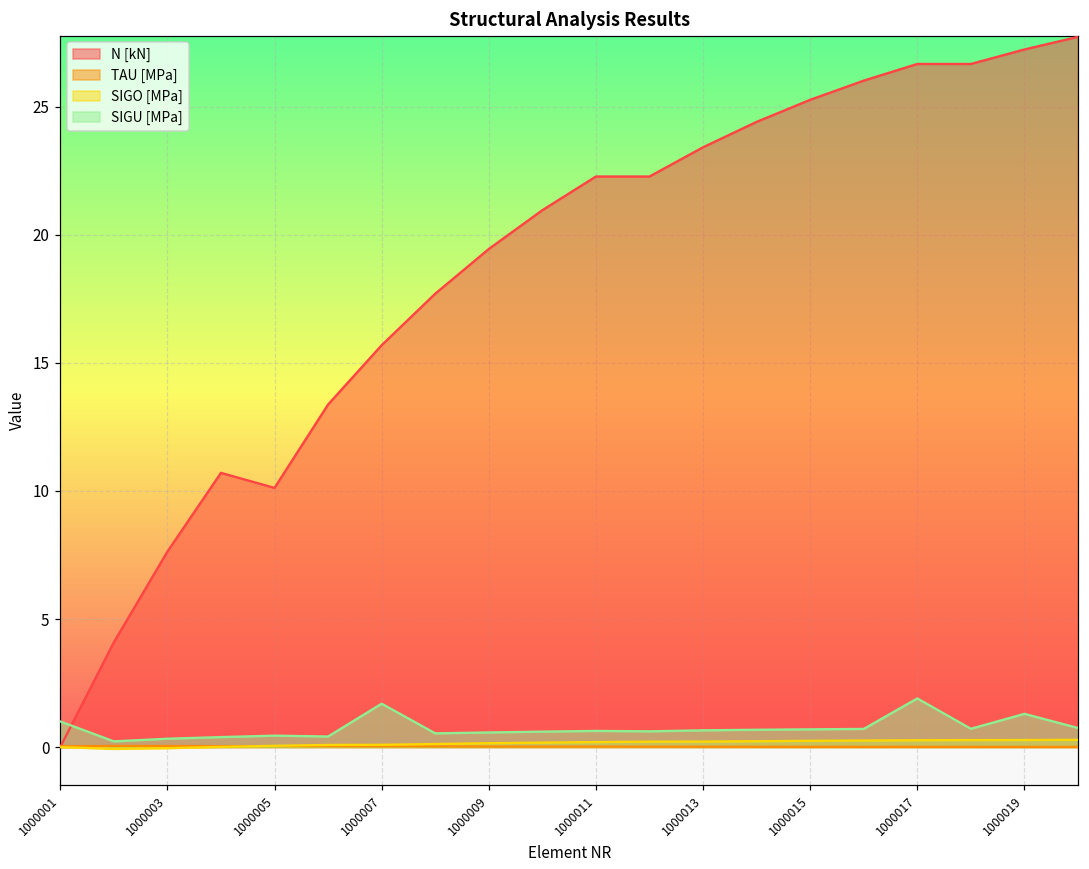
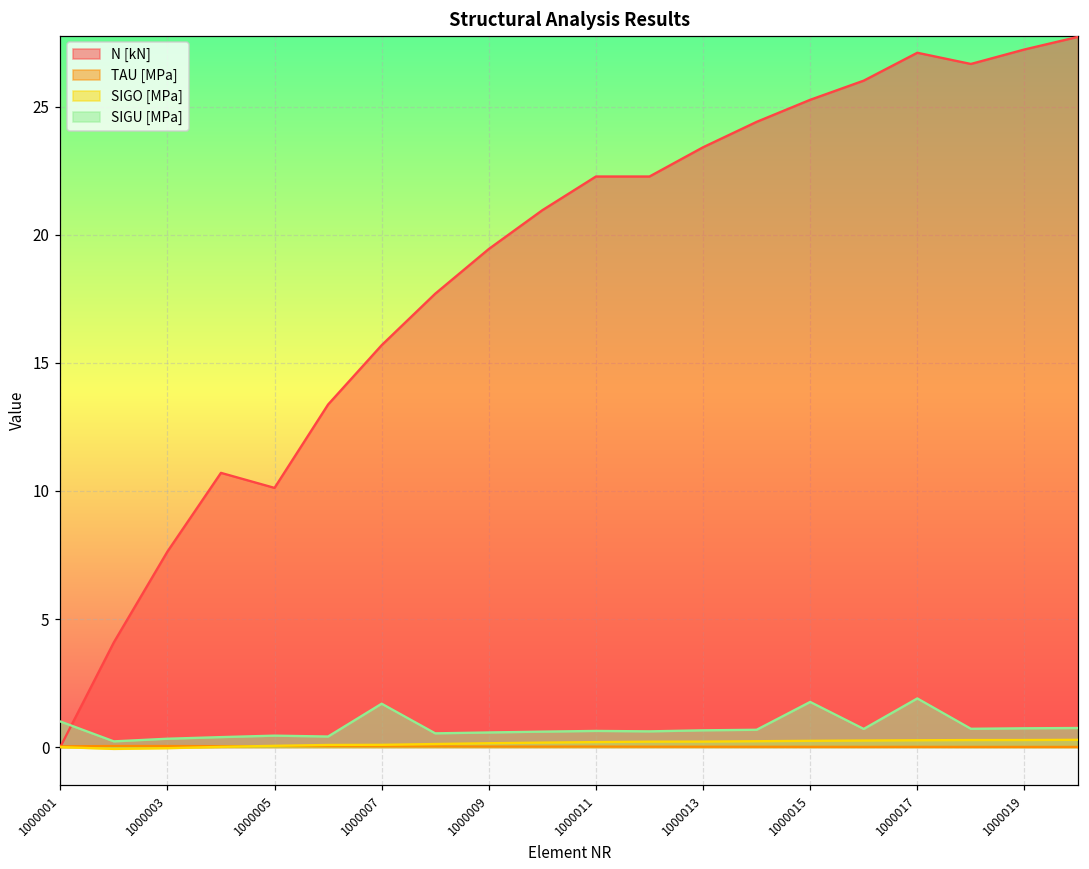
SIGU [MPa], 1000015: 0.7 -> 1.8
N [kN], 1000017: 26.7 -> 27.1
SIGU [MPa], 1000019: 1.3 -> 0.7
